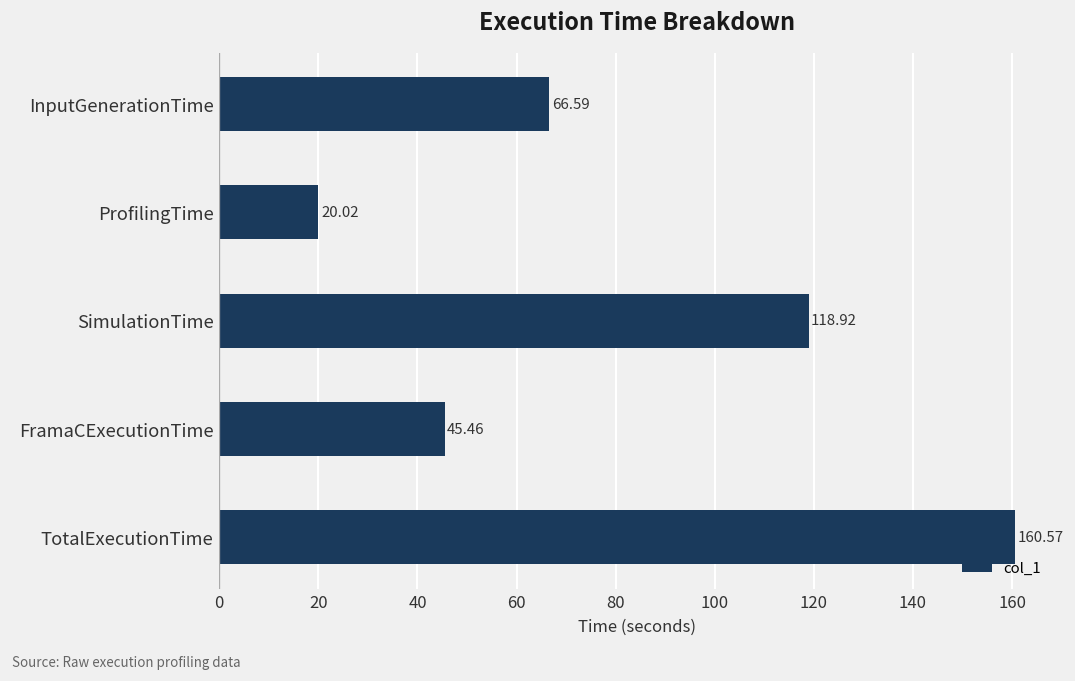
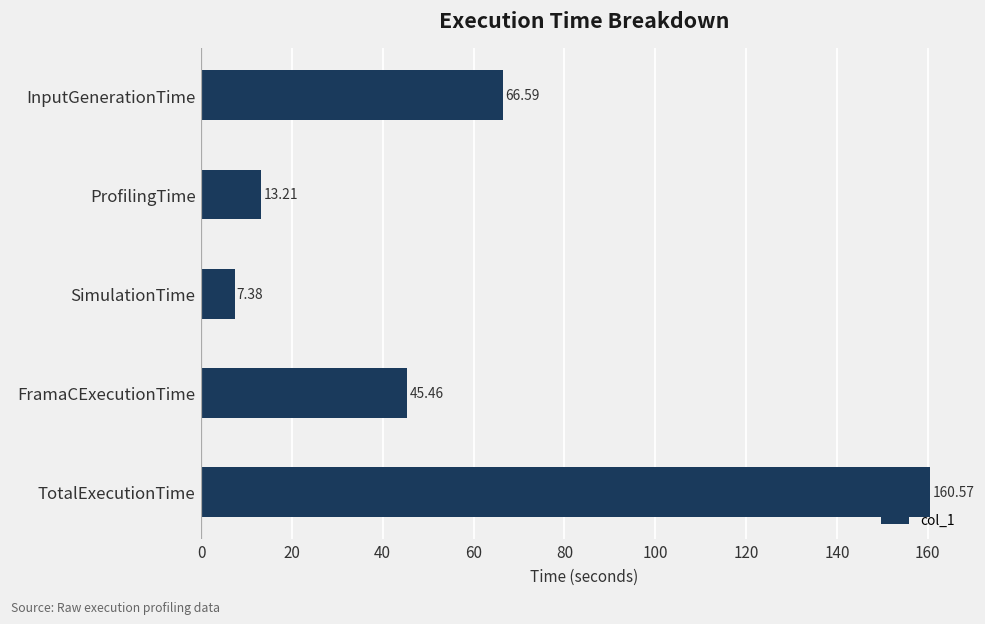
ProfilingTime: 20.02 -> 13.21
SimulationTime: 118.92 -> 7.38
